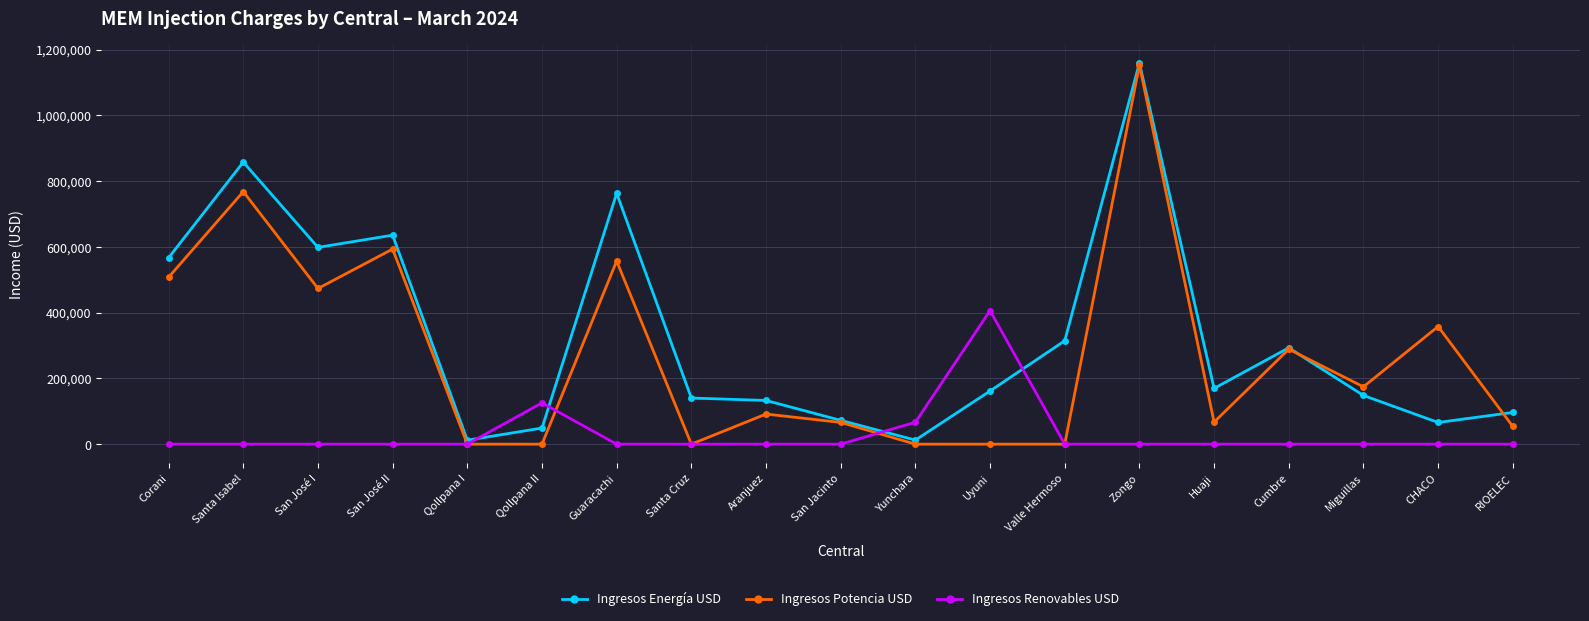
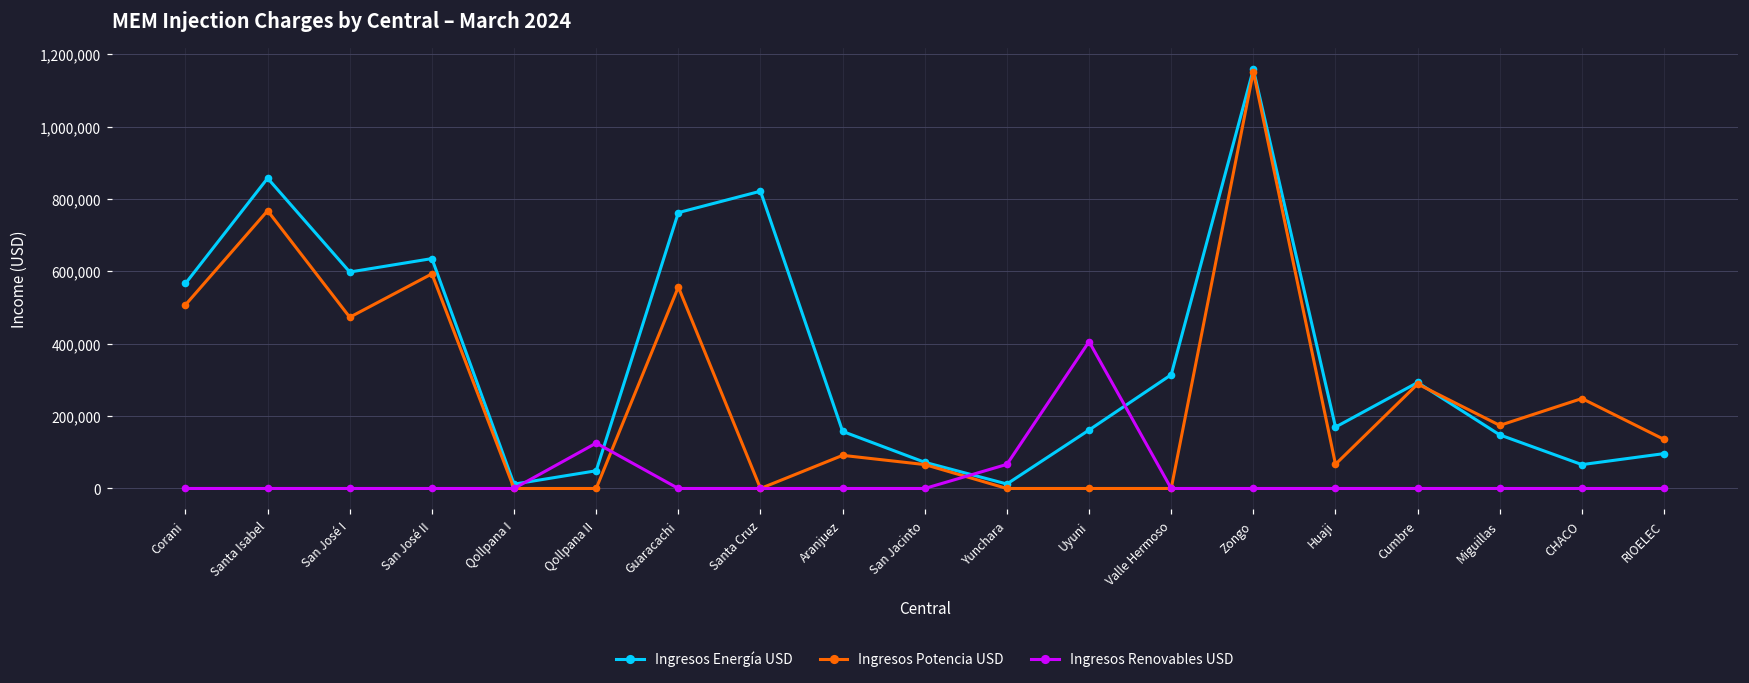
Ingresos Energía USD, Santa Cruz: 140,000 -> 820,000
Ingresos Energía USD, Aranjuez: 130,000 -> 160,000
Ingresos Potencia USD, CHACO: 360,000 -> 250,000
Ingresos Potencia USD, RIOELEC: 50,000 -> 140,000
